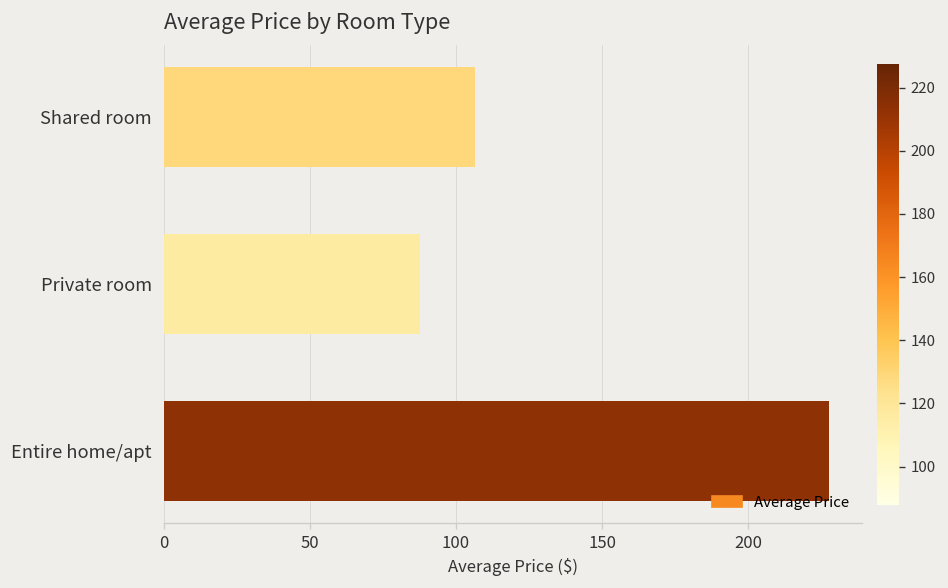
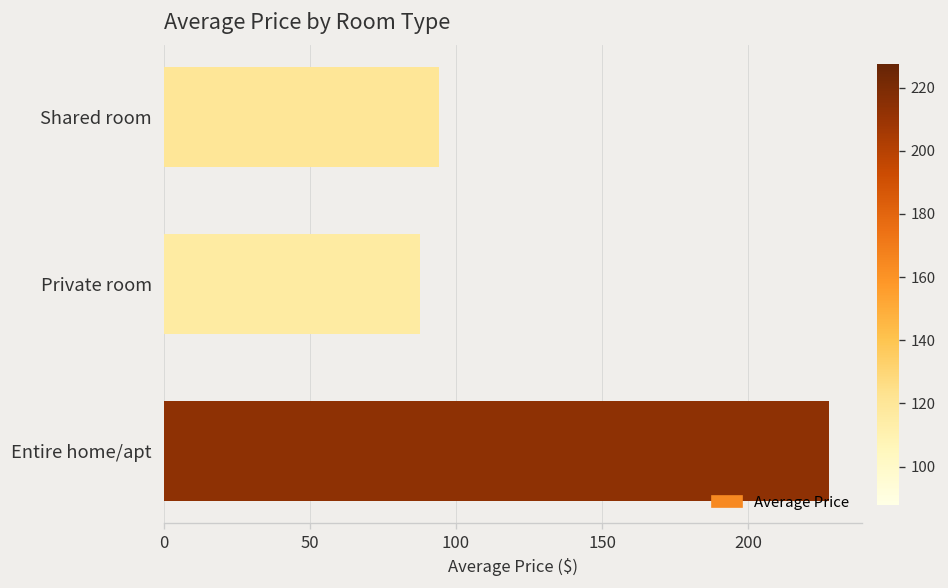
Shared room: 107 -> 94
